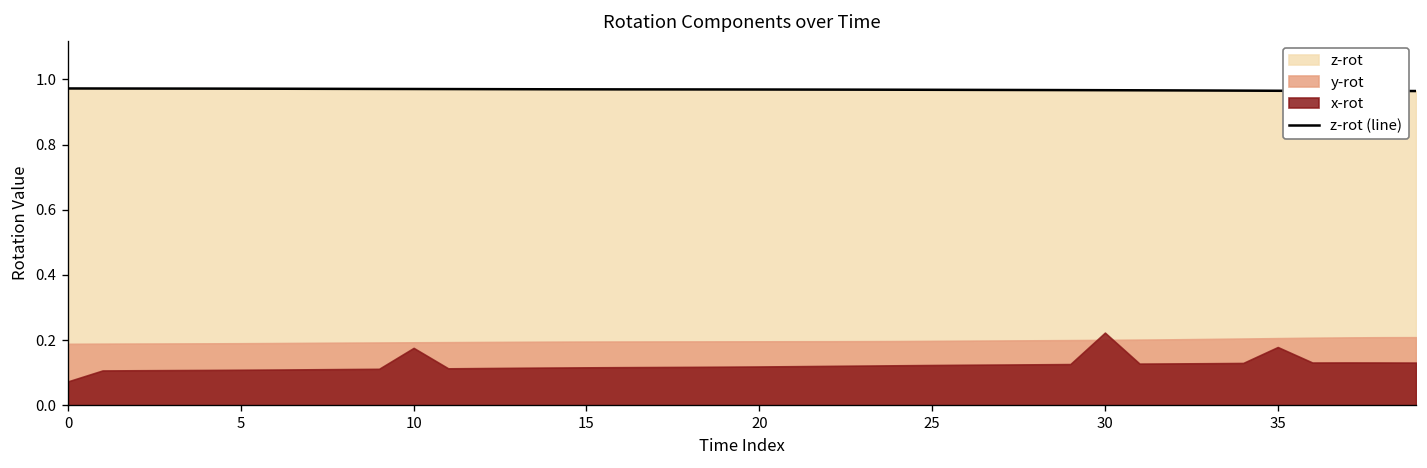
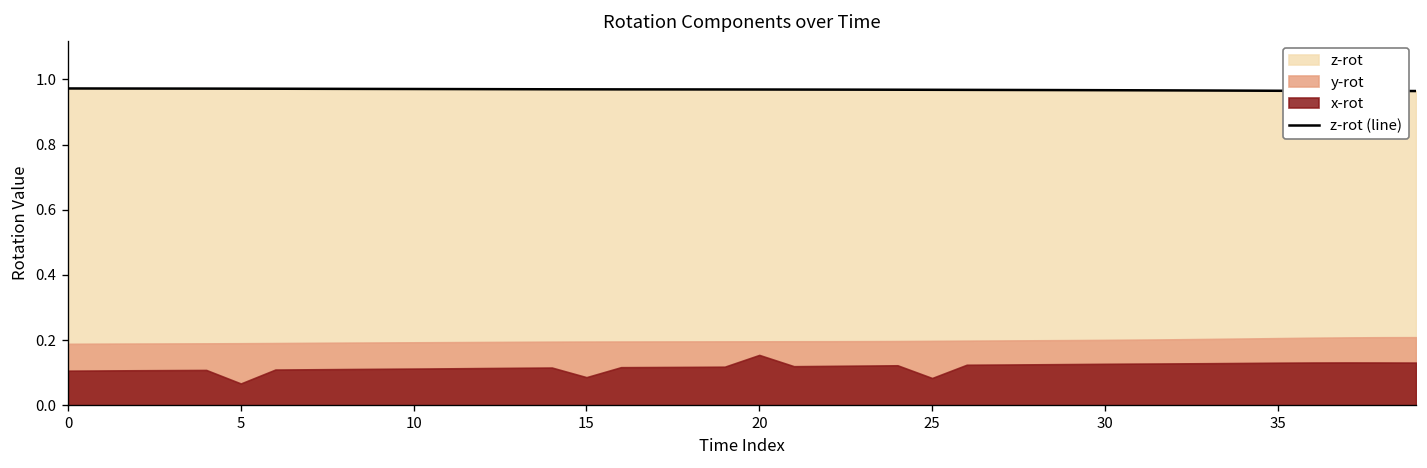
x-rot, 0: 0.07 -> 0.11
x-rot, 5: 0.11 -> 0.07
x-rot, 10: 0.18 -> 0.11
x-rot, 15: 0.12 -> 0.09
x-rot, 20: 0.12 -> 0.15
x-rot, 25: 0.12 -> 0.08
x-rot, 30: 0.22 -> 0.13
x-rot, 35: 0.18 -> 0.13
